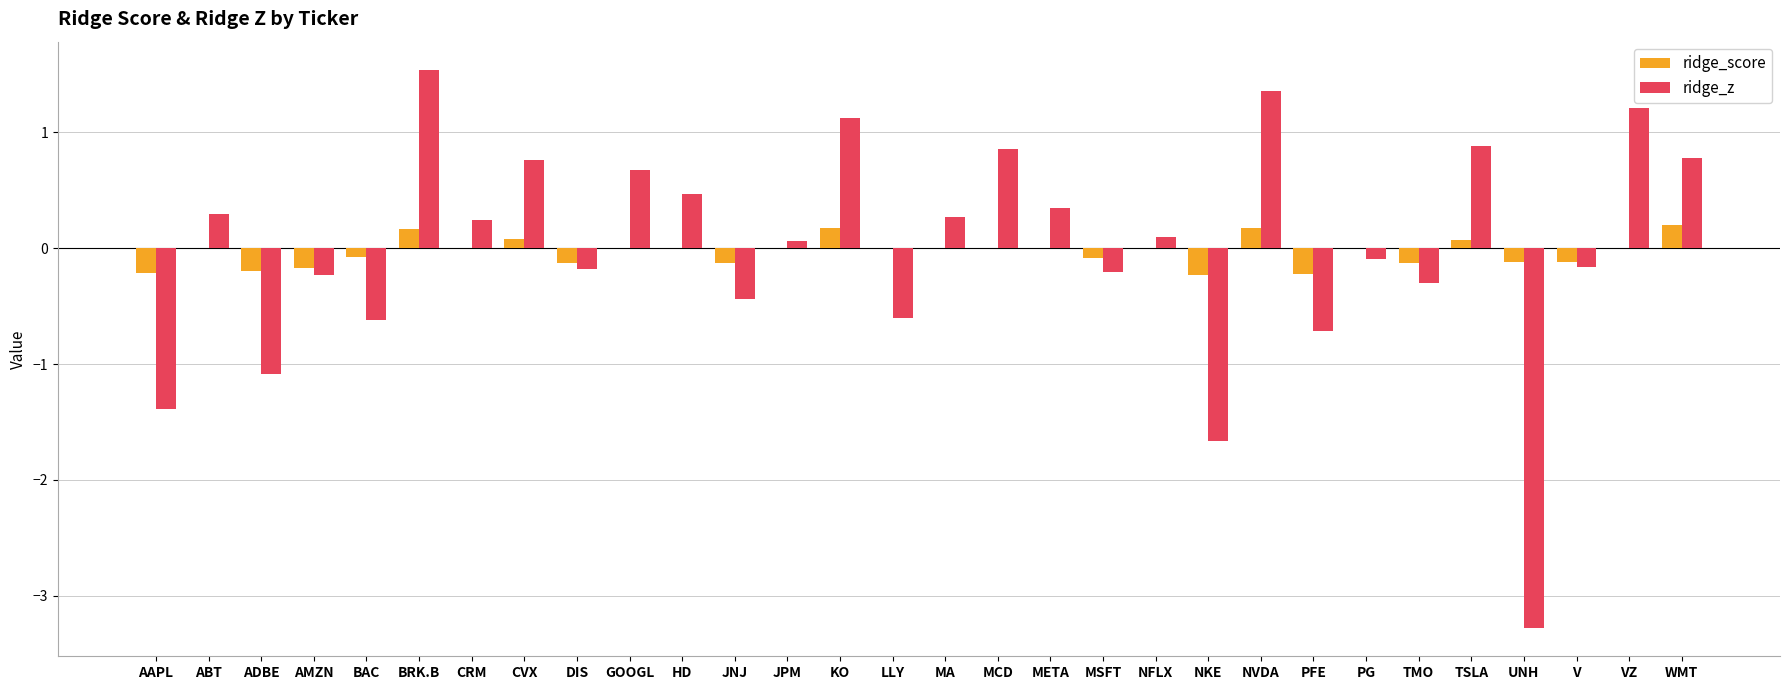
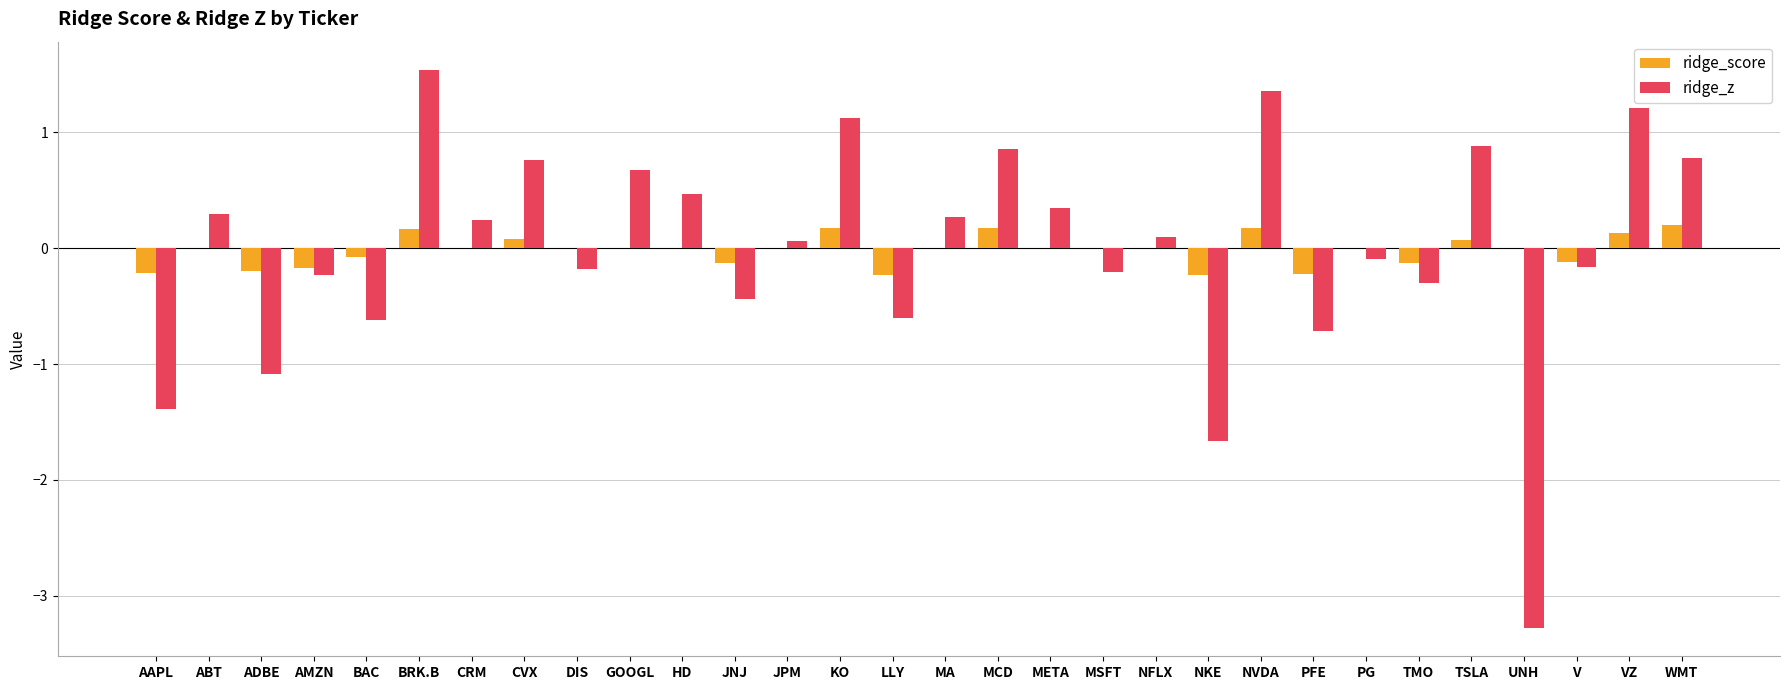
ridge_score, DIS: -0.13 -> 0.00
ridge_score, LLY: 0.00 -> -0.23
ridge_score, MCD: 0.00 -> 0.17
ridge_score, MSFT: -0.08 -> 0.00
ridge_score, UNH: -0.11 -> 0.00
ridge_score, VZ: 0.00 -> 0.13
